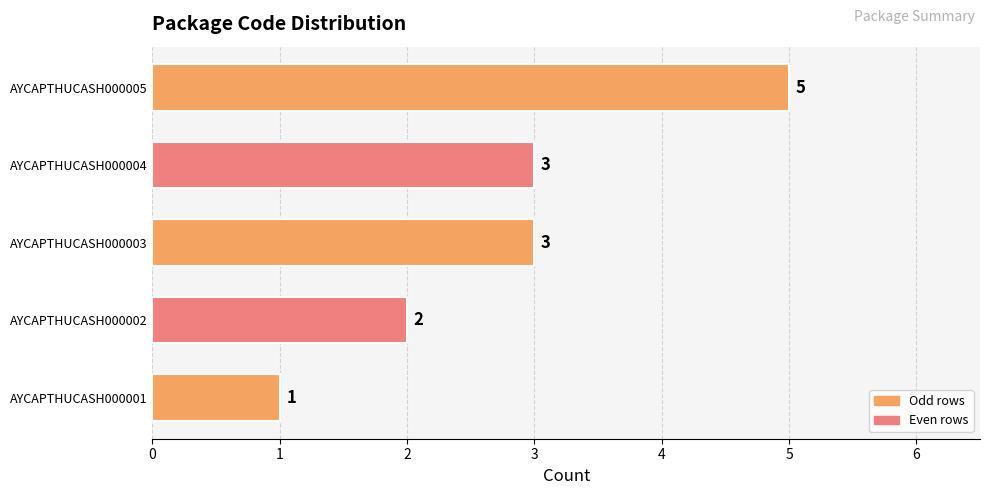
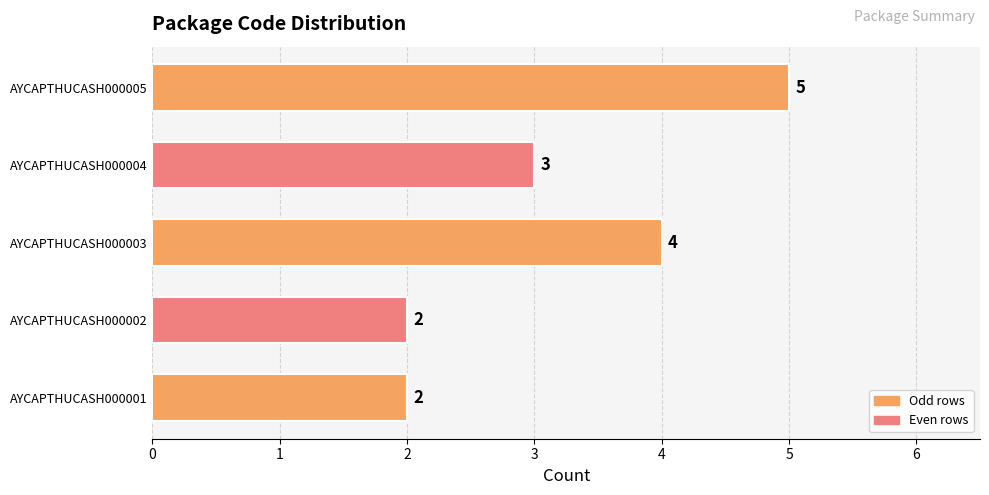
AYCAPTHUCASH000003: 3 -> 4
AYCAPTHUCASH000001: 1 -> 2
